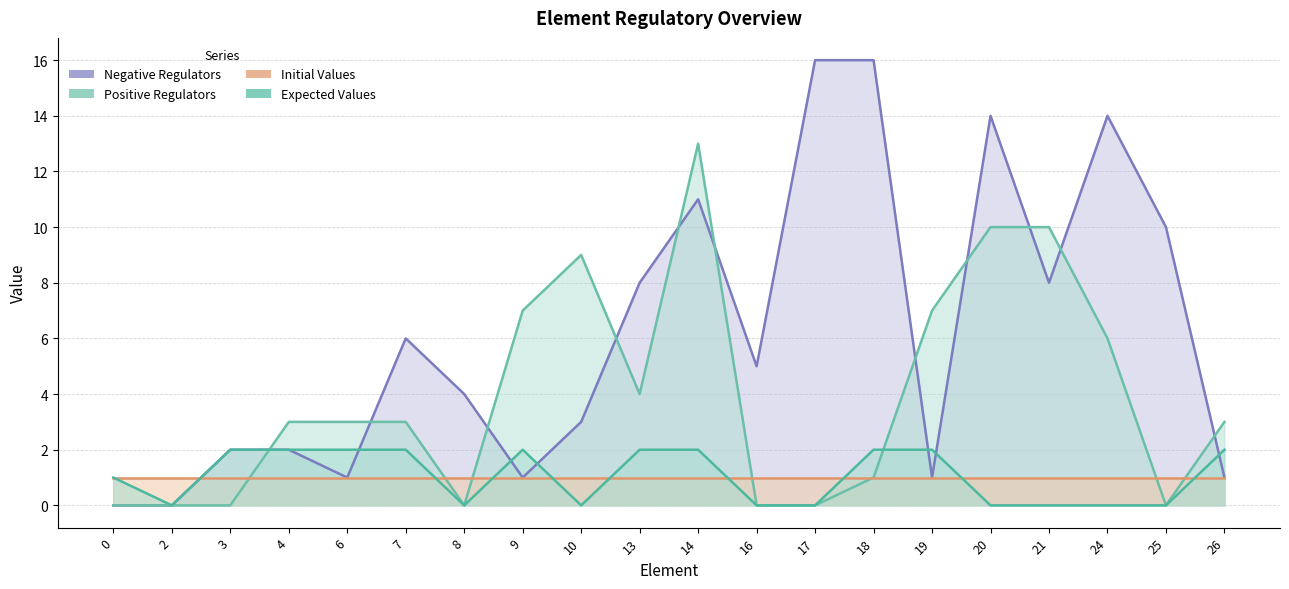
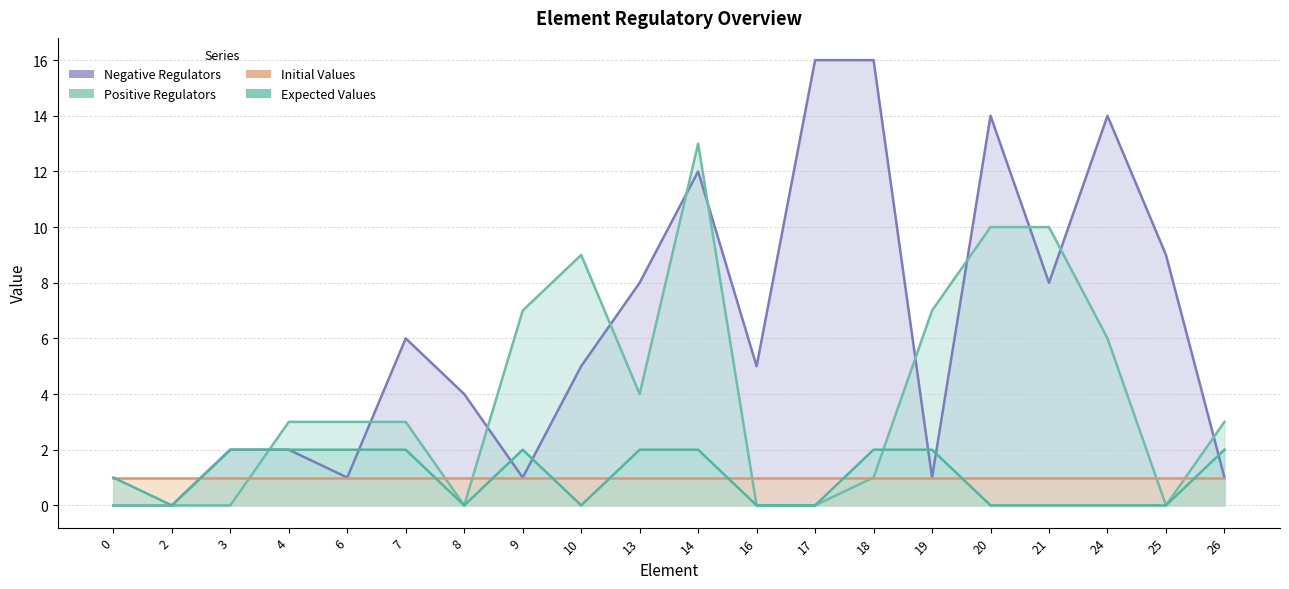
Negative Regulators, 10: 3 -> 5
Negative Regulators, 14: 11 -> 12
Negative Regulators, 25: 10 -> 9
